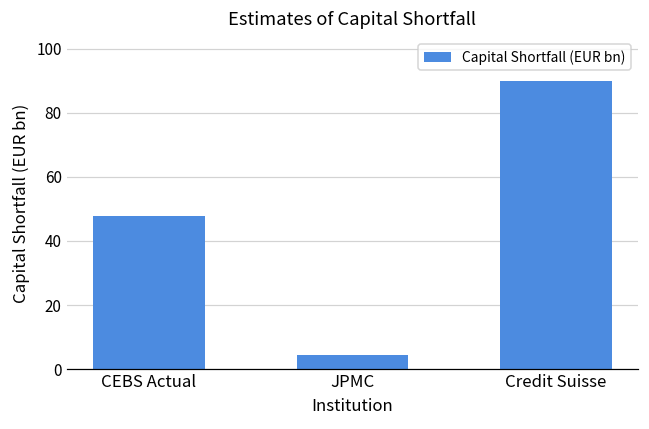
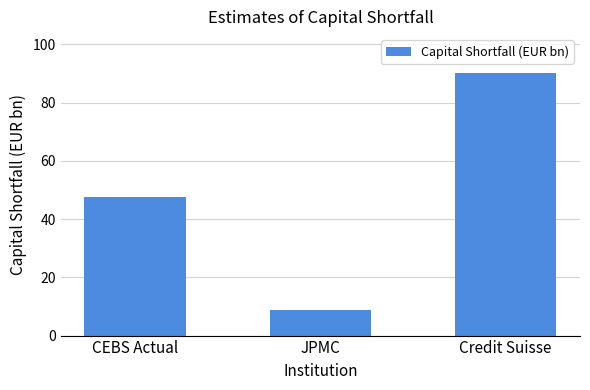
JPMC: 4 -> 9
